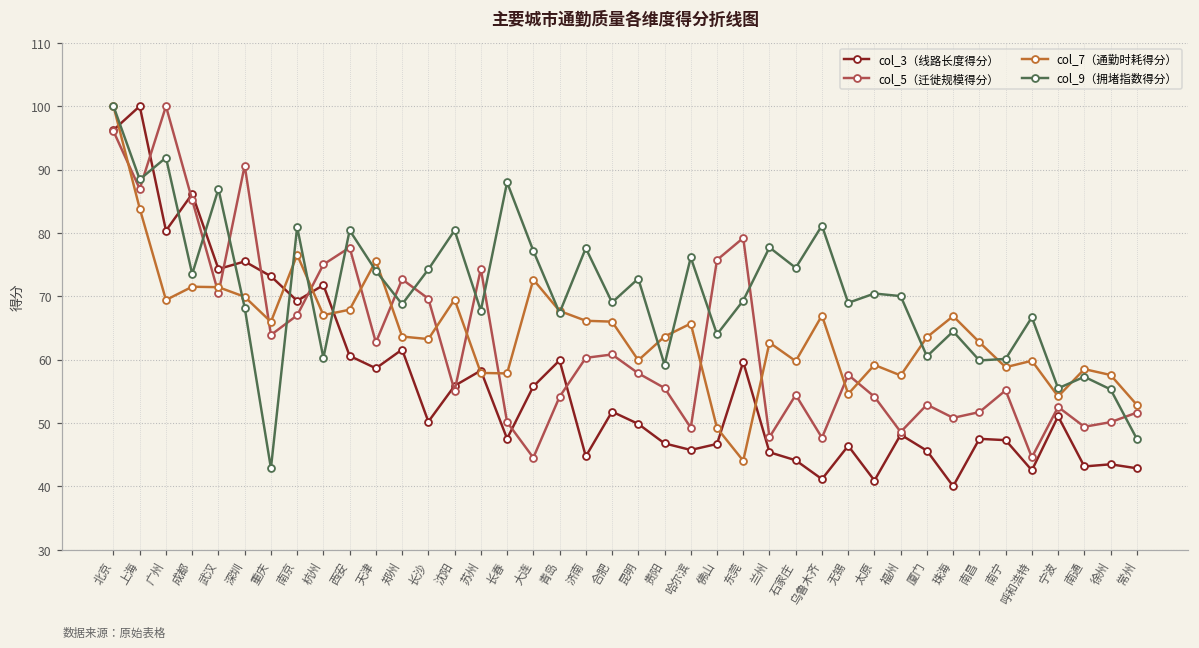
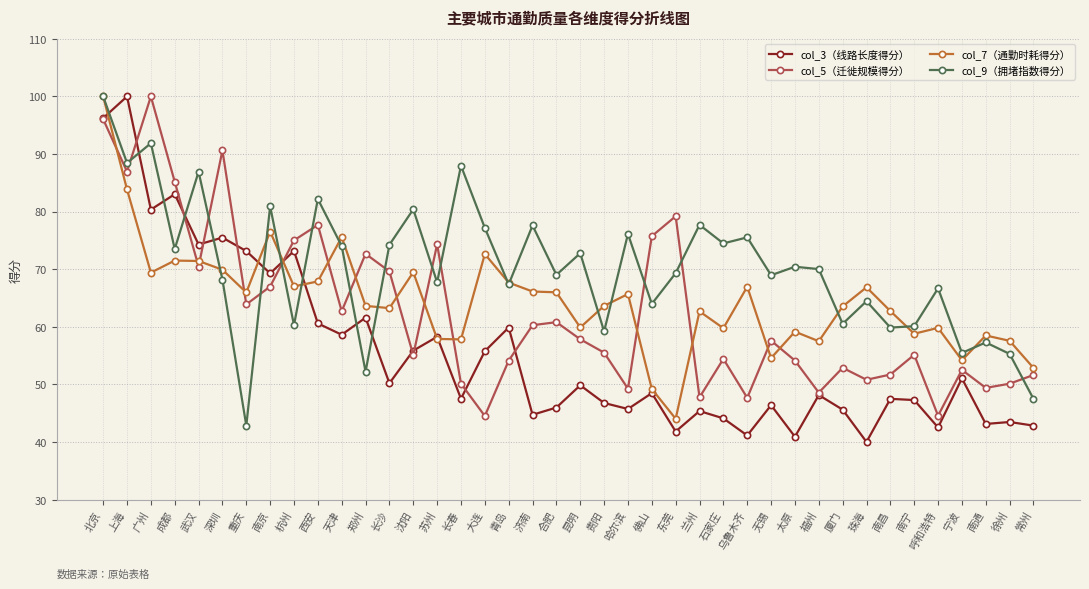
col_3（线路长度得分）, 成都: 86 -> 83
col_3（线路长度得分）, 杭州: 72 -> 73
col_9（拥堵指数得分）, 西安: 80 -> 82
col_9（拥堵指数得分）, 郑州: 69 -> 52
col_3（线路长度得分）, 合肥: 52 -> 46
col_3（线路长度得分）, 佛山: 47 -> 49
col_3（线路长度得分）, 东莞: 60 -> 42
col_9（拥堵指数得分）, 乌鲁木齐: 81 -> 76
